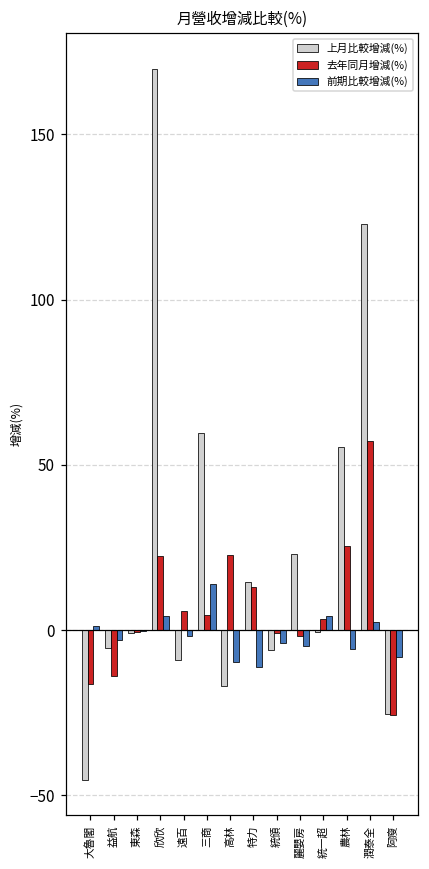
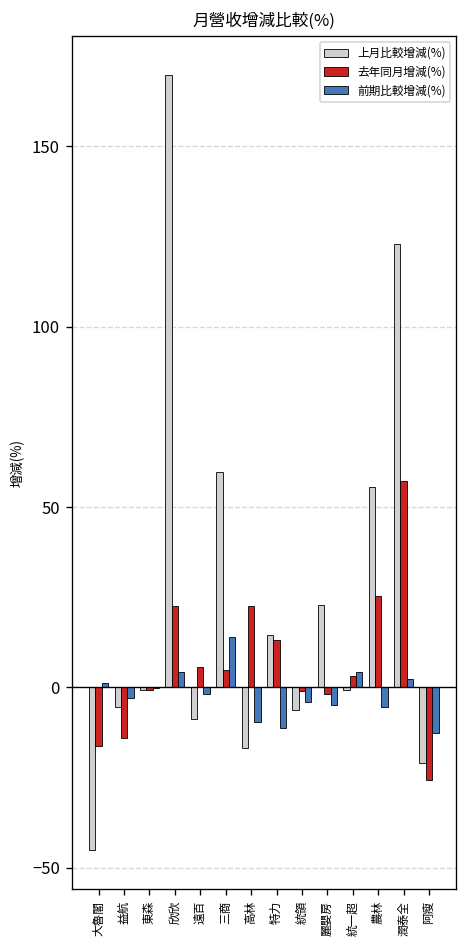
上月比較增減(%), 阿瘦: -26 -> -21
前期比較增減(%), 阿瘦: -8 -> -13
